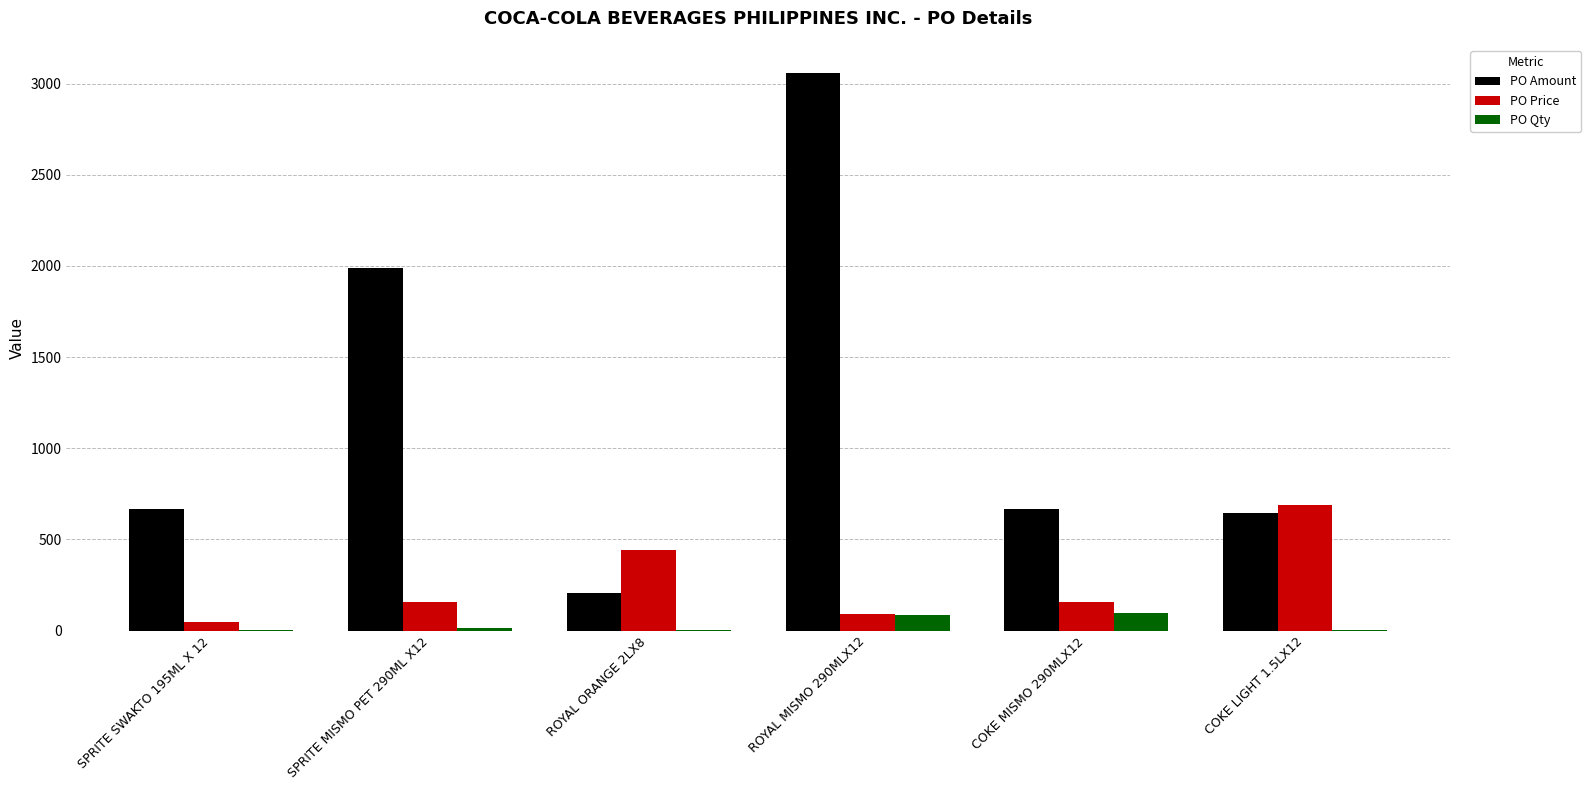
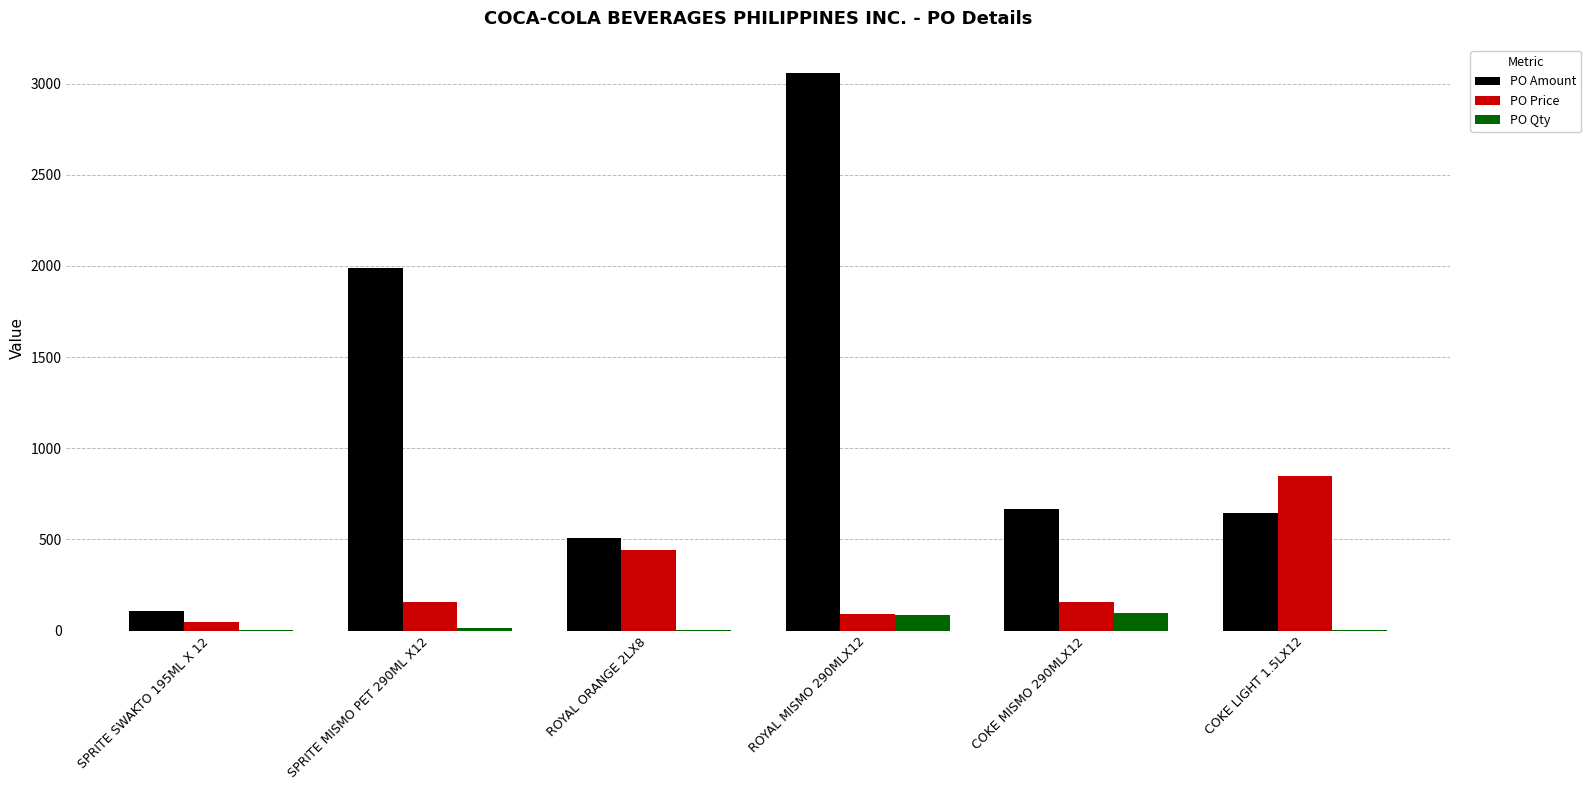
PO Amount, SPRITE SWAKTO 195ML X 12: 670 -> 110
PO Amount, ROYAL ORANGE 2LX8: 200 -> 510
PO Price, COKE LIGHT 1.5LX12: 690 -> 850
